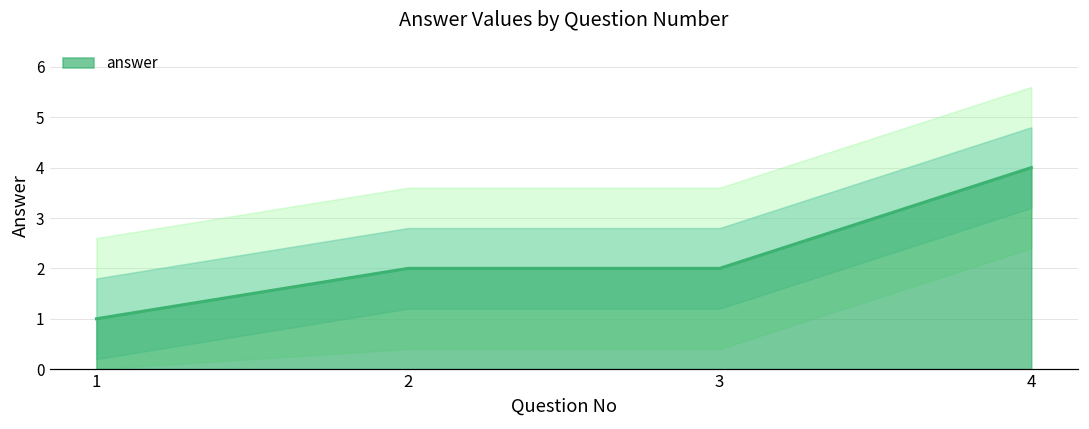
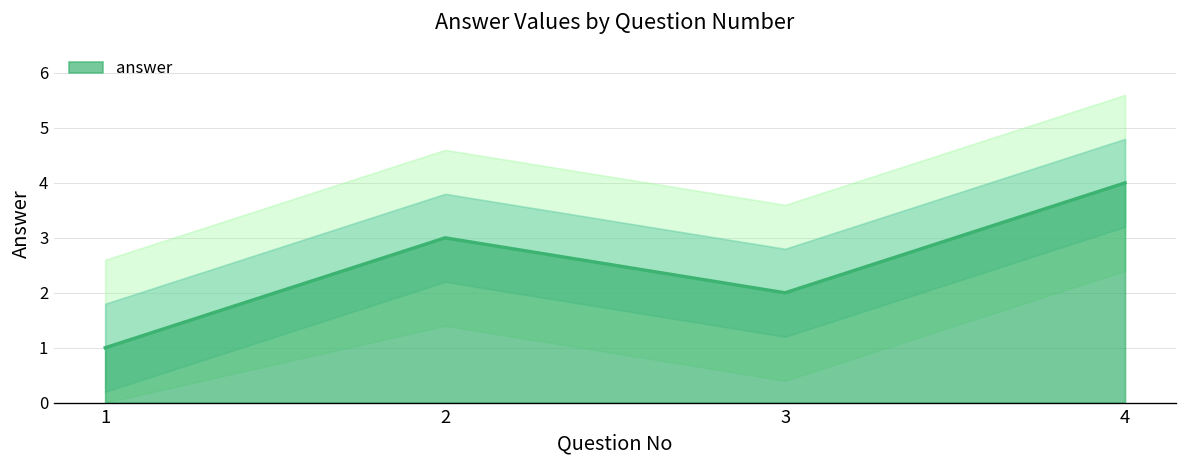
answer, 2: 2 -> 3
